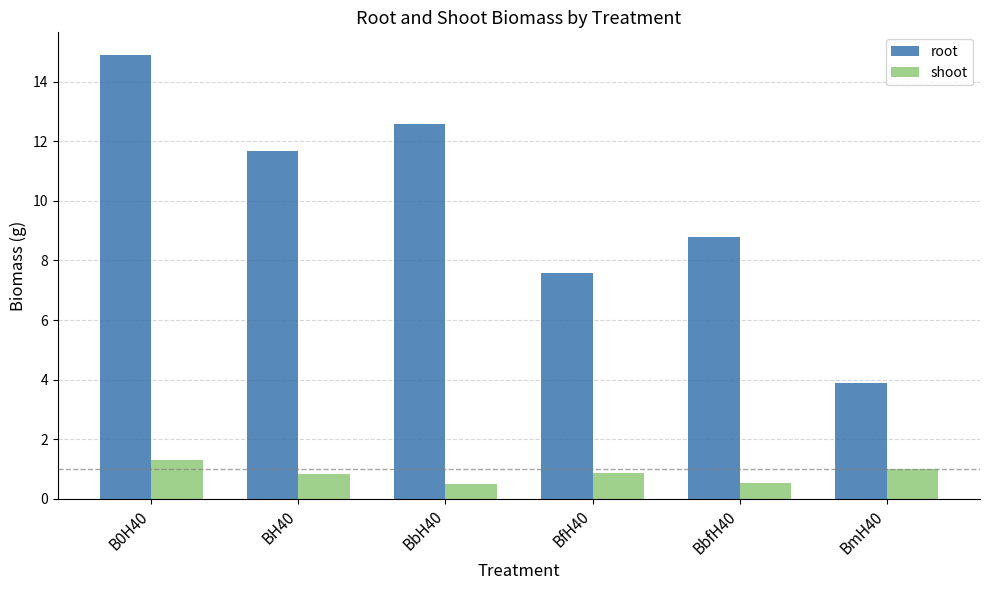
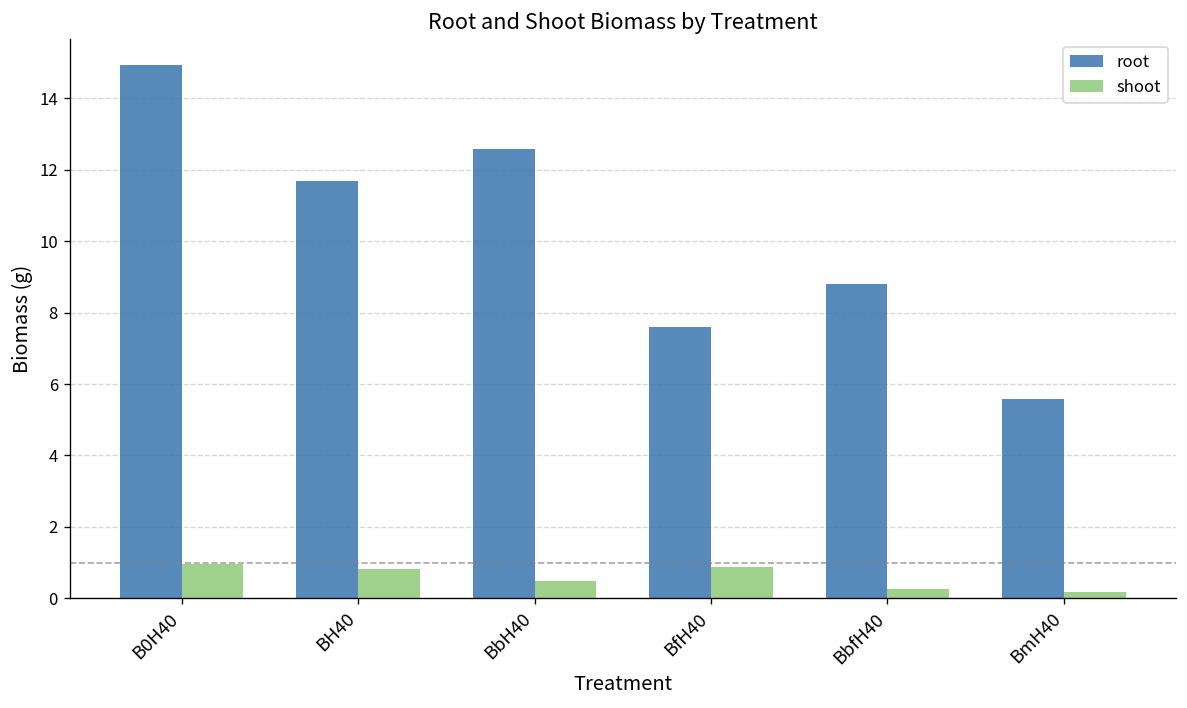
shoot, B0H40: 1.3 -> 1.0
shoot, BbfH40: 0.5 -> 0.3
root, BmH40: 3.9 -> 5.6
shoot, BmH40: 1.0 -> 0.2
